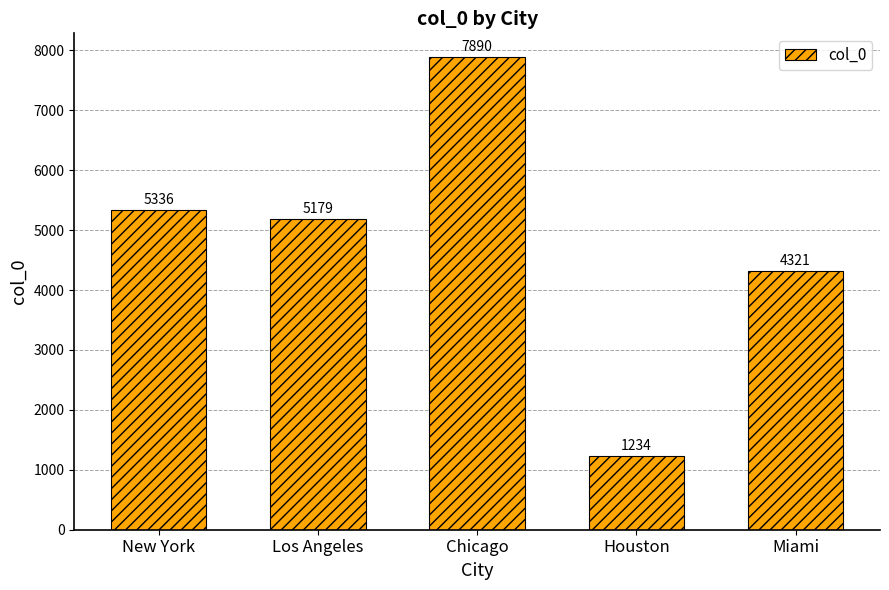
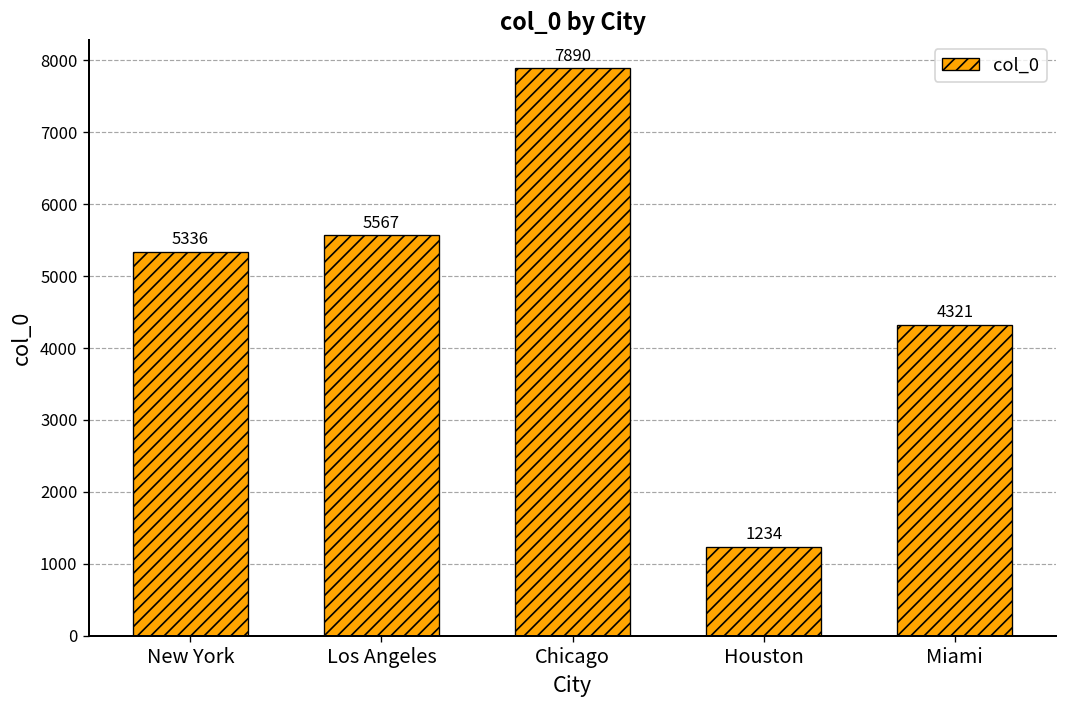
Los Angeles: 5179 -> 5567
